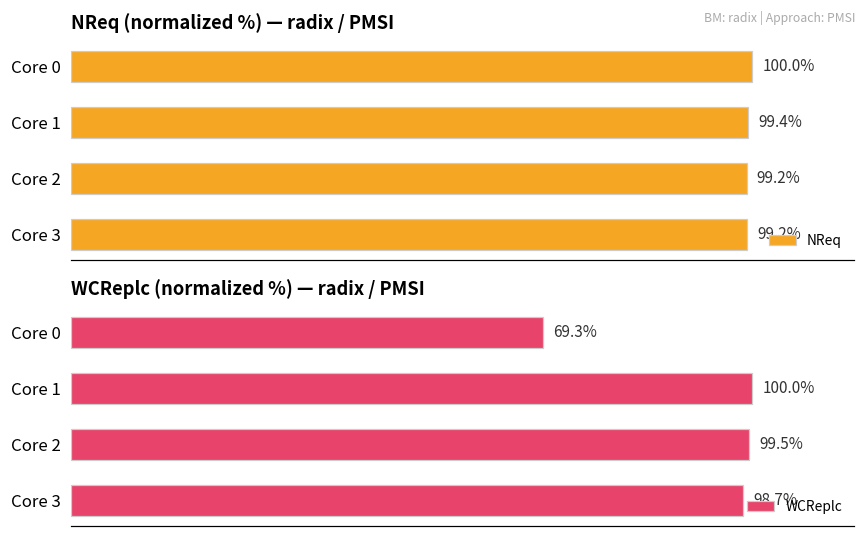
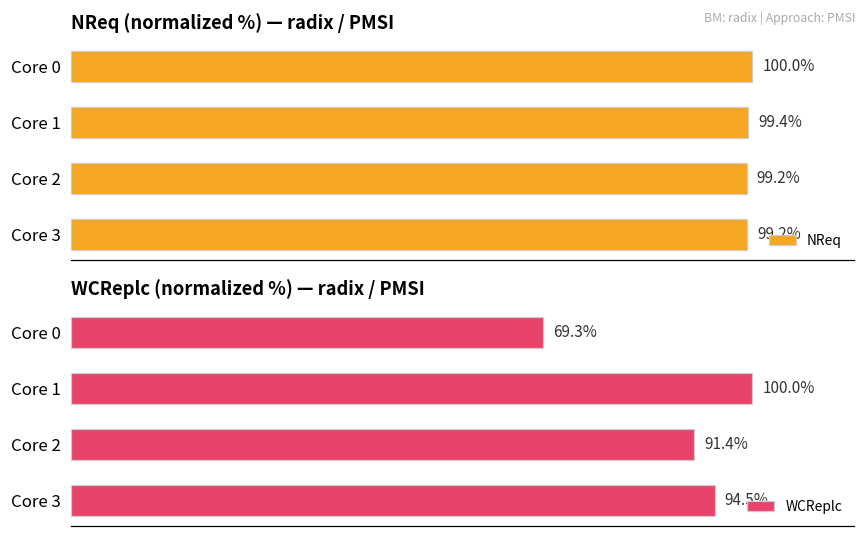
WCReplc (normalized %) — radix / PMSI, Core 2: 99.5% -> 91.4%
WCReplc (normalized %) — radix / PMSI, Core 3: 98.7% -> 94.5%
